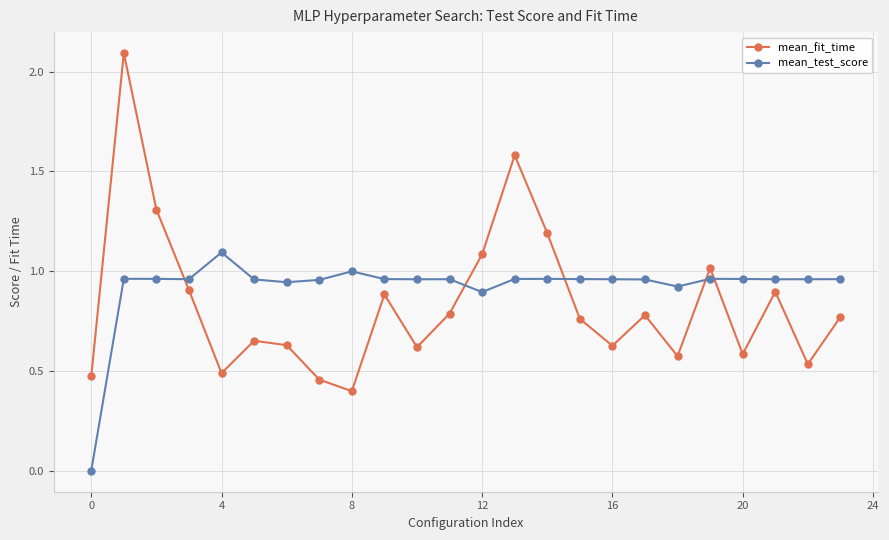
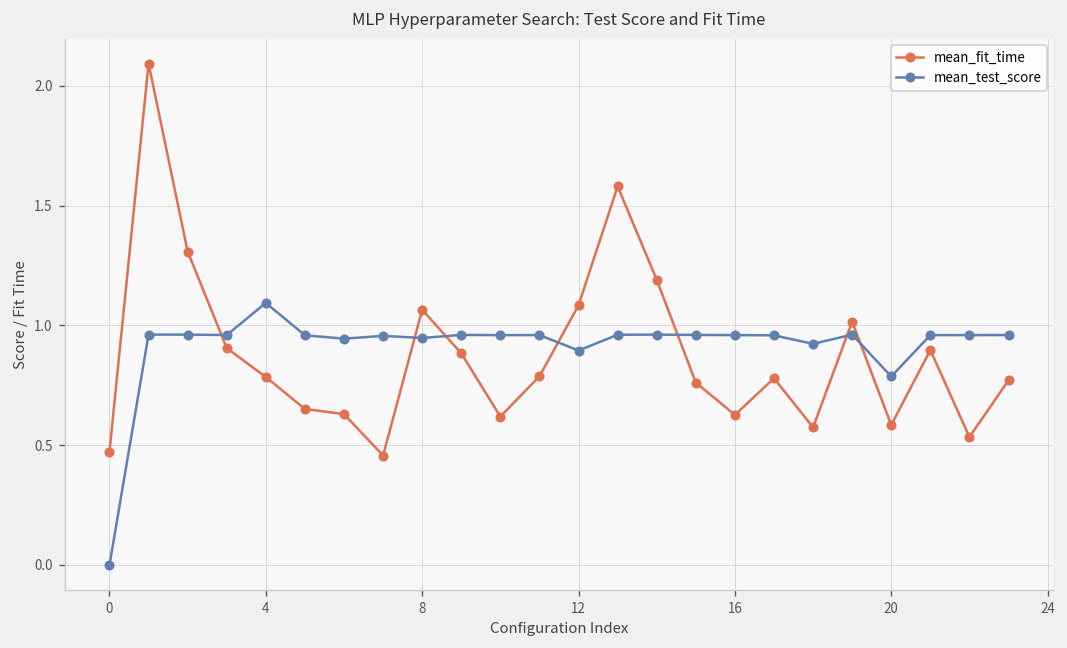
mean_fit_time, 4: 0.49 -> 0.78
mean_fit_time, 8: 0.40 -> 1.07
mean_test_score, 8: 1.00 -> 0.95
mean_test_score, 20: 0.96 -> 0.79
